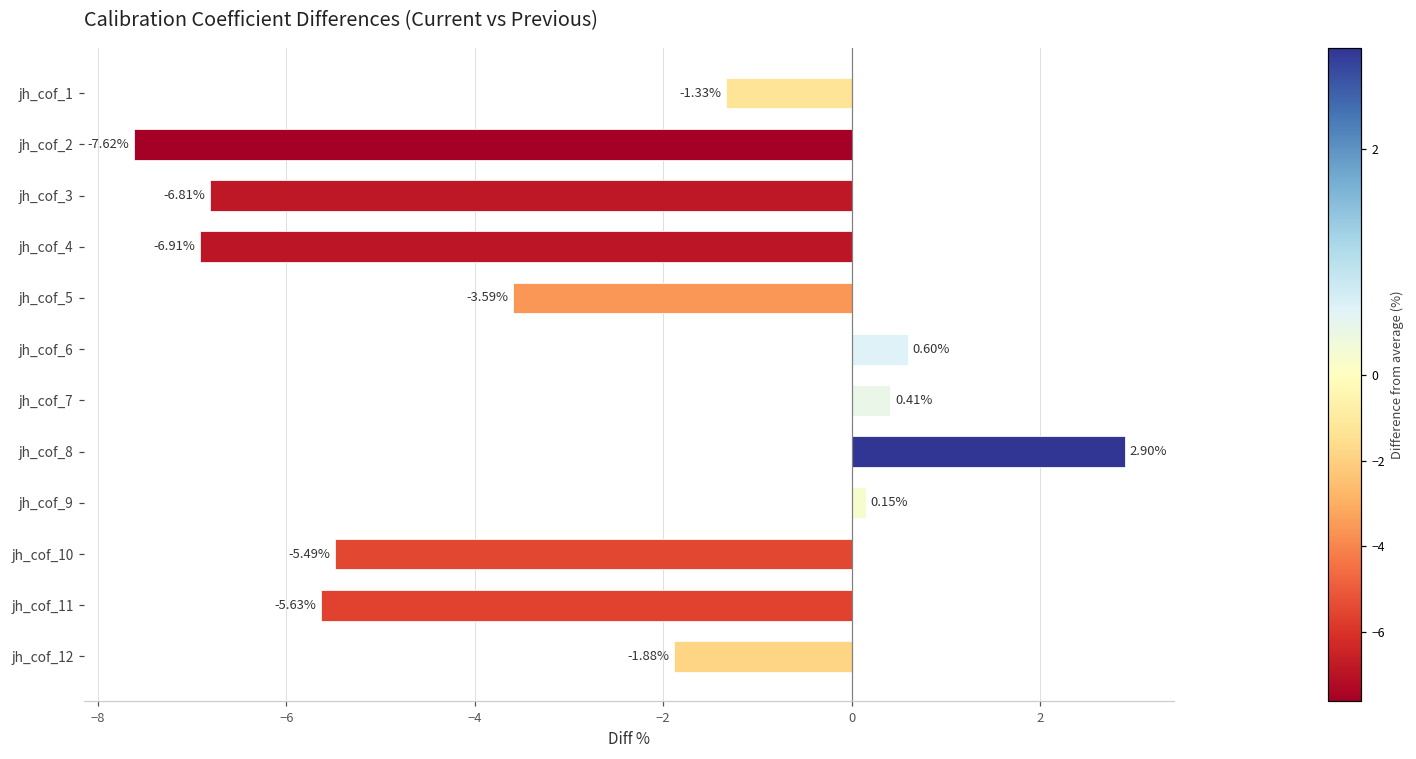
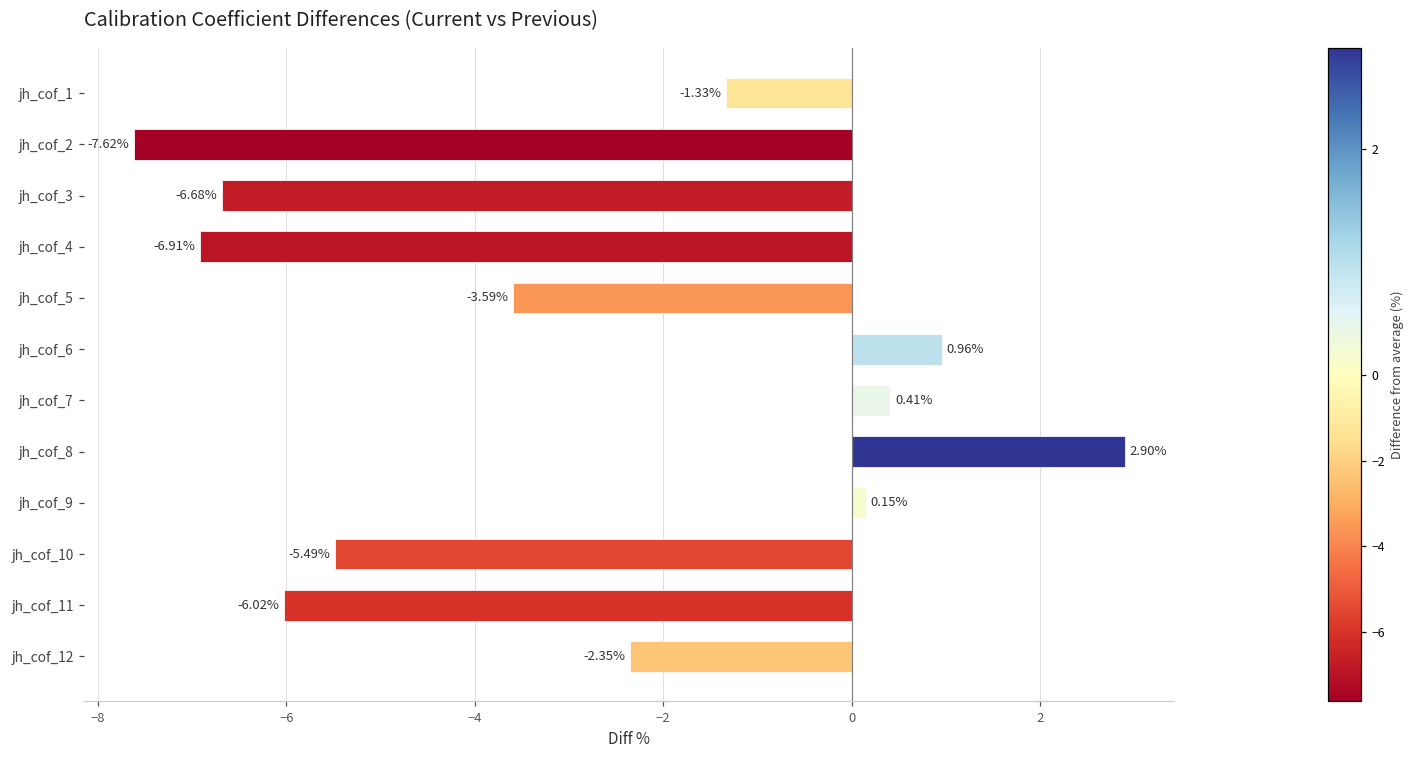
jh_cof_3: -6.81% -> -6.68%
jh_cof_6: 0.60% -> 0.96%
jh_cof_11: -5.63% -> -6.02%
jh_cof_12: -1.88% -> -2.35%
